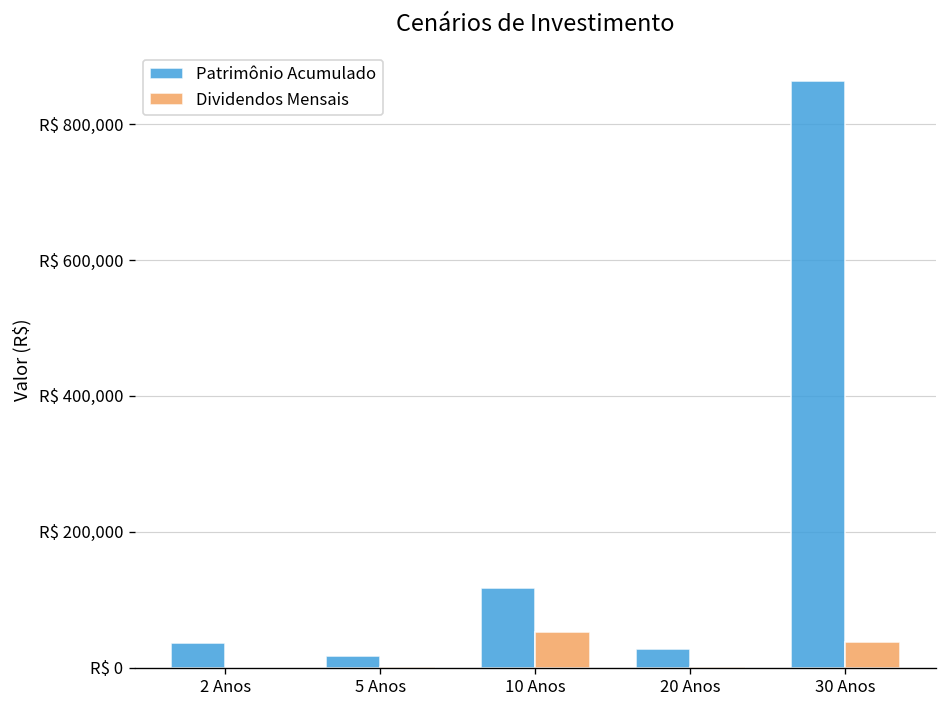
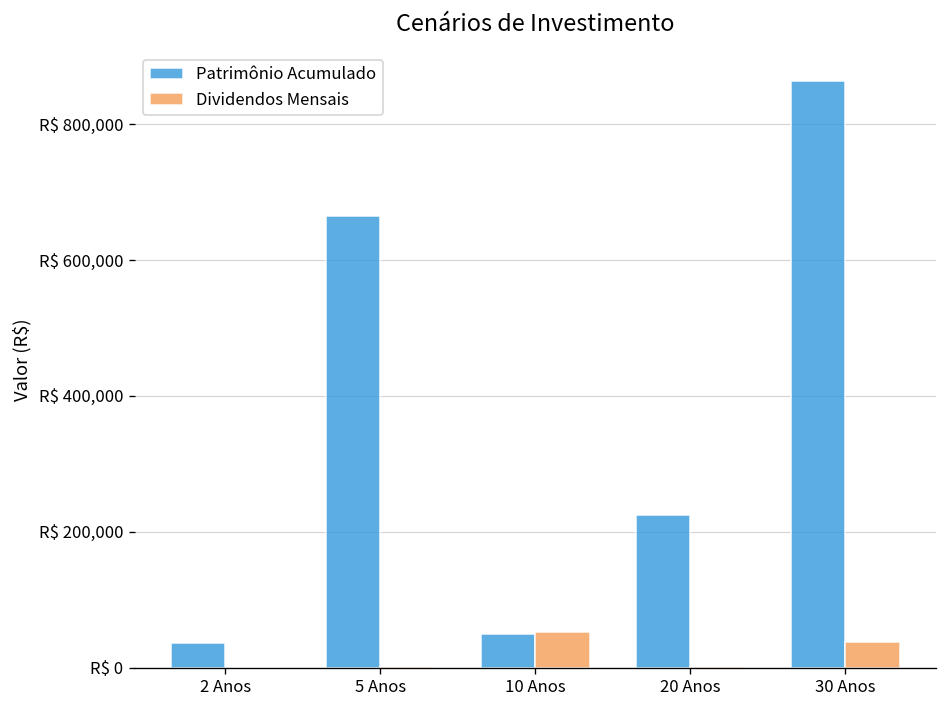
Patrimônio Acumulado, 5 Anos: R$ 20,000 -> R$ 670,000
Patrimônio Acumulado, 10 Anos: R$ 120,000 -> R$ 50,000
Patrimônio Acumulado, 20 Anos: R$ 30,000 -> R$ 230,000
